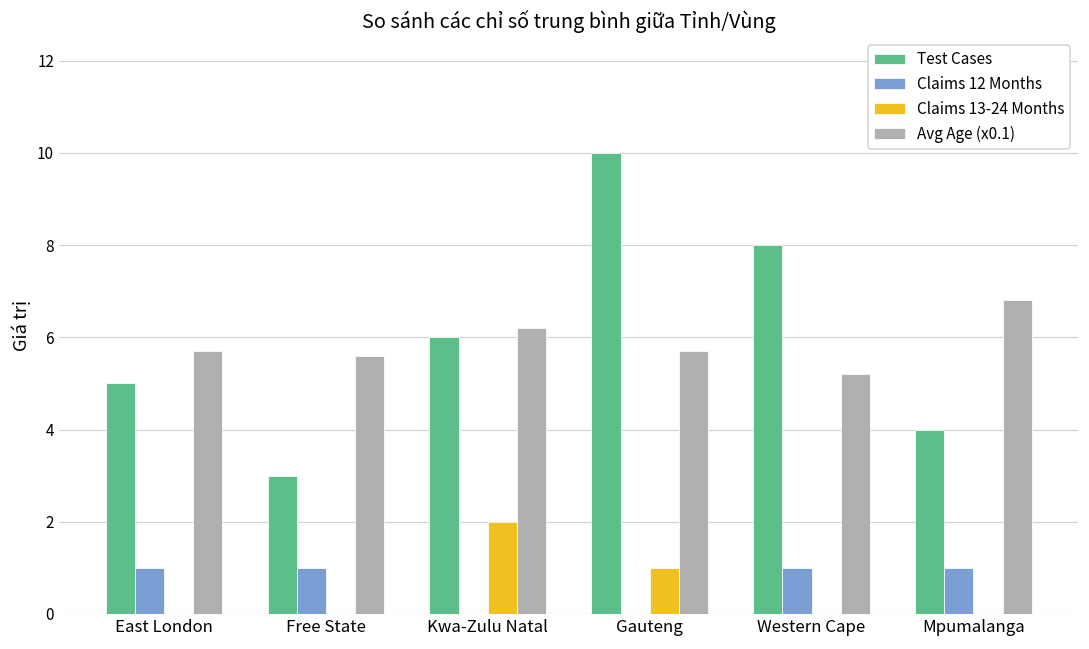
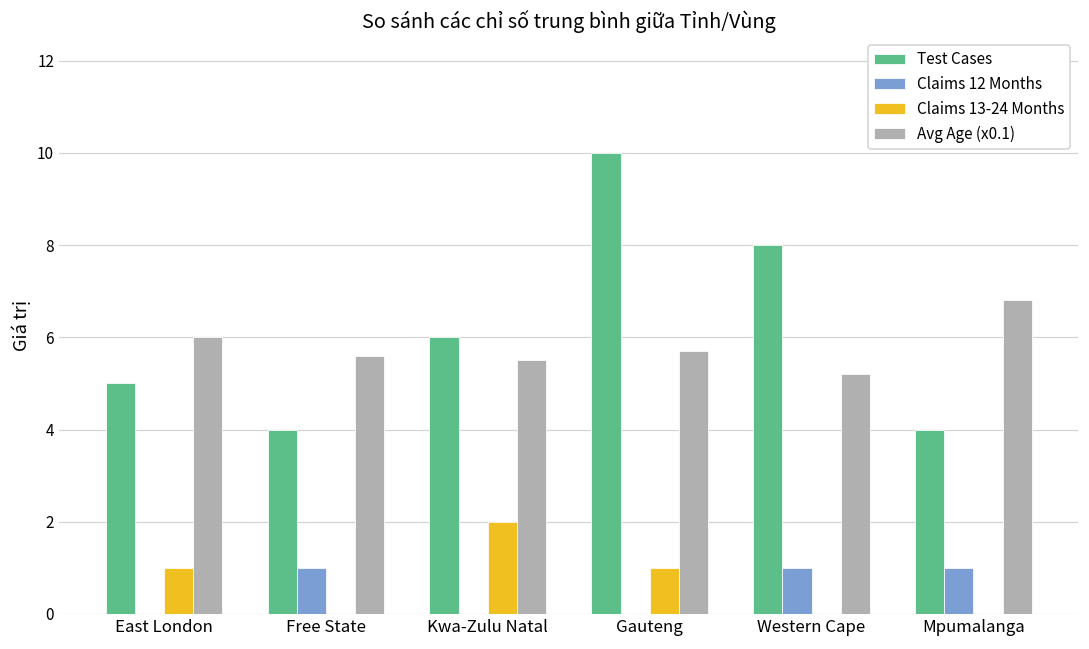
Claims 12 Months, East London: 1 -> 0
Claims 13-24 Months, East London: 0 -> 1
Avg Age (x0.1), East London: 5.7 -> 6.0
Test Cases, Free State: 3 -> 4
Avg Age (x0.1), Kwa-Zulu Natal: 6.2 -> 5.5
